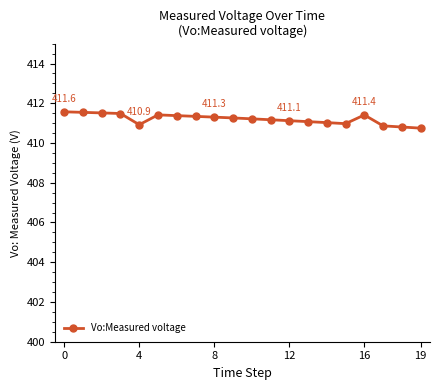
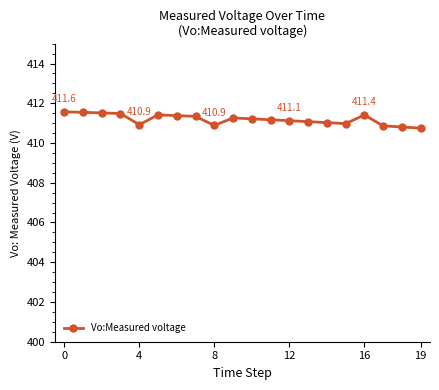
8: 411.3 -> 410.9
